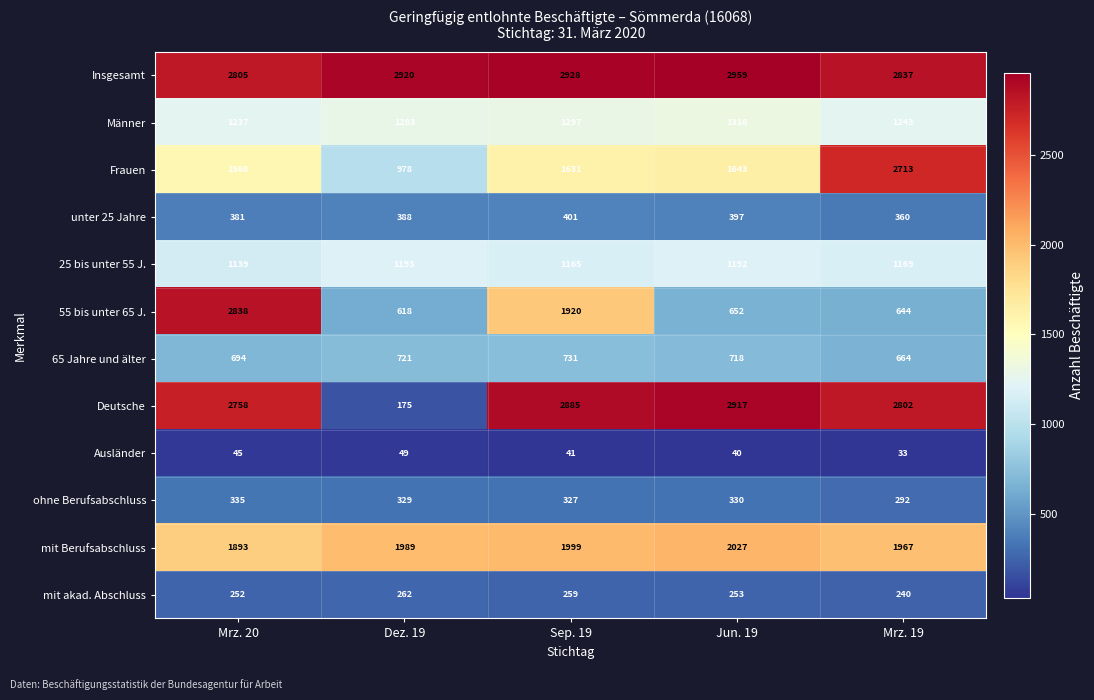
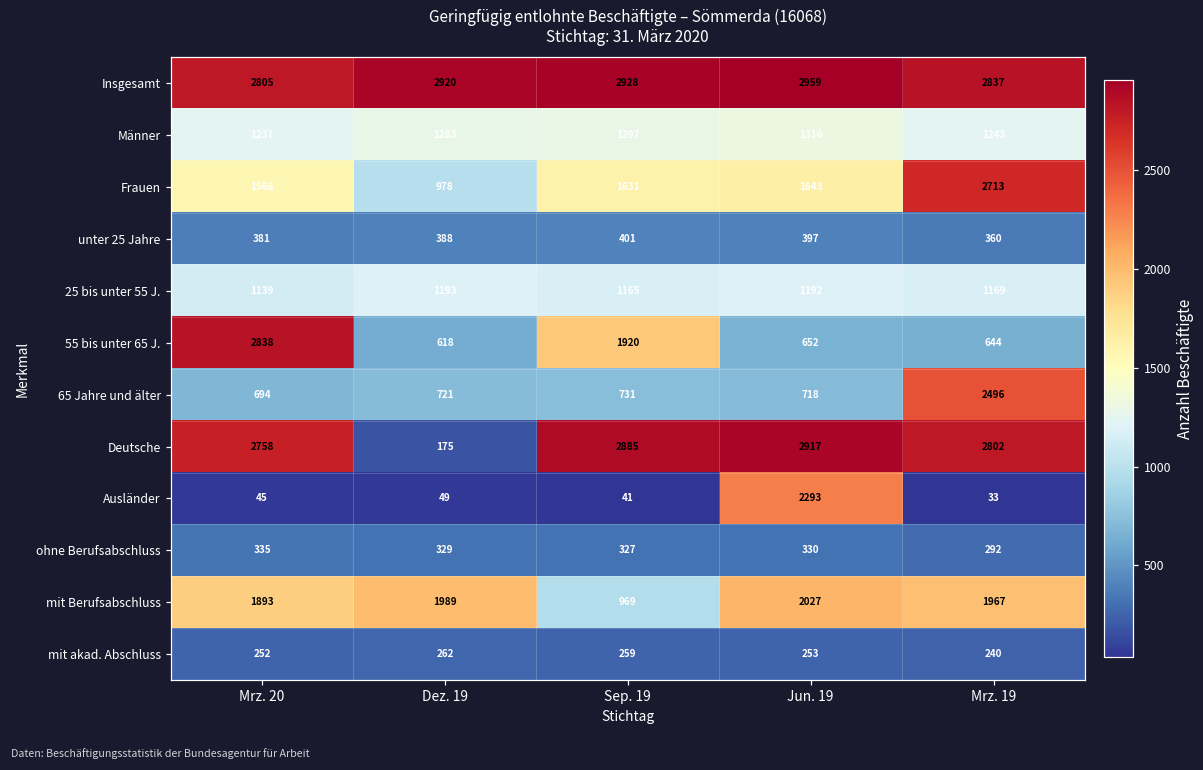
65 Jahre und älter, Mrz. 19: 664 -> 2496
Ausländer, Jun. 19: 40 -> 2293
mit Berufsabschluss, Sep. 19: 1999 -> 969
